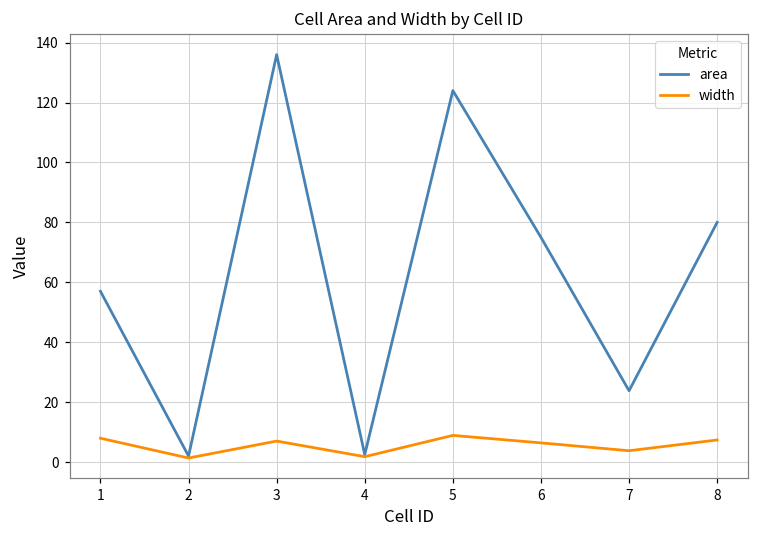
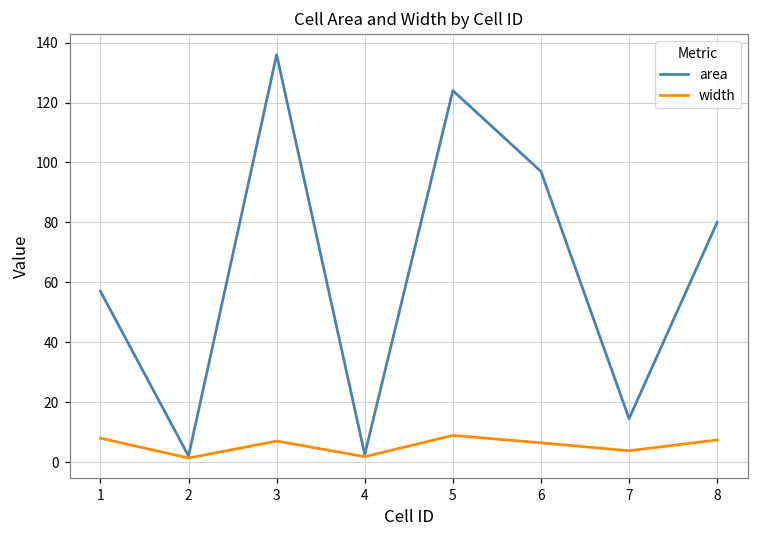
area, 6: 75 -> 97
area, 7: 24 -> 15
